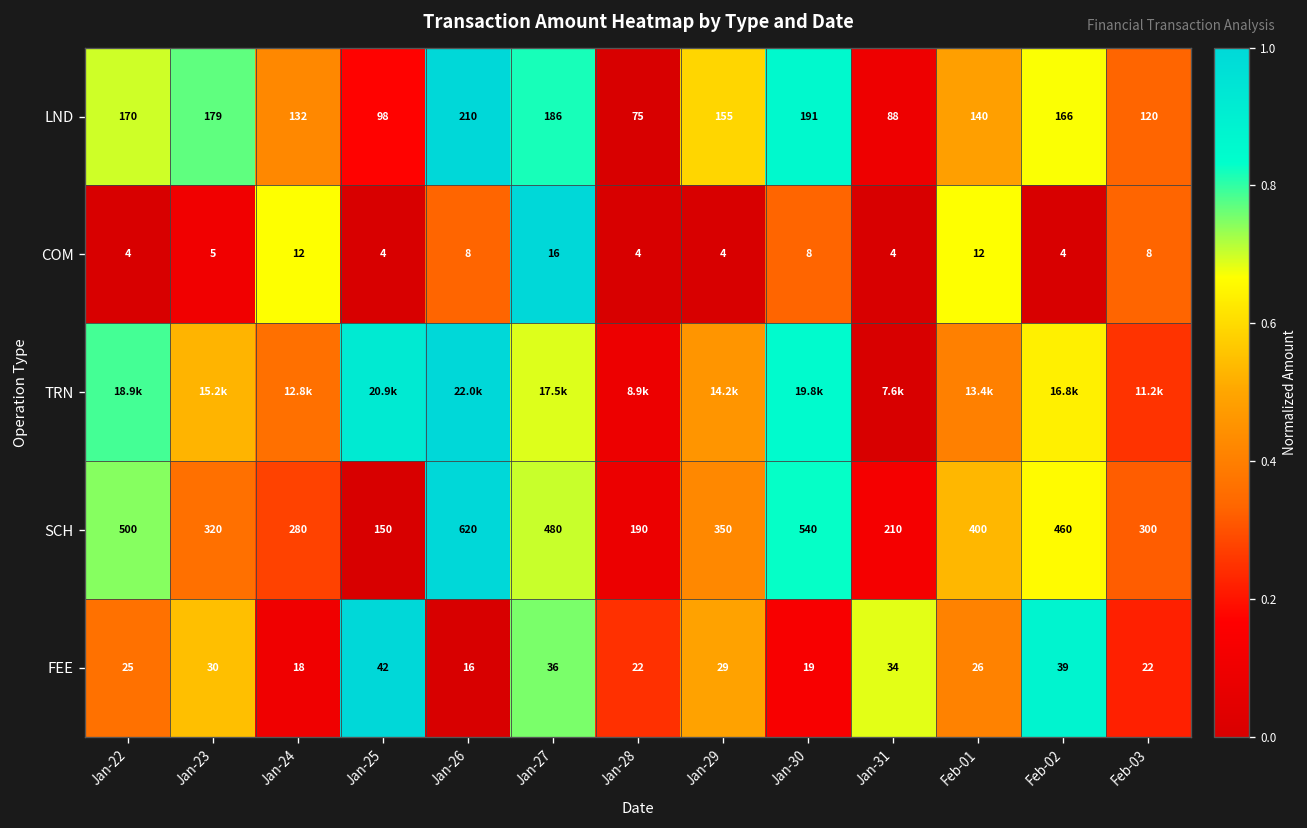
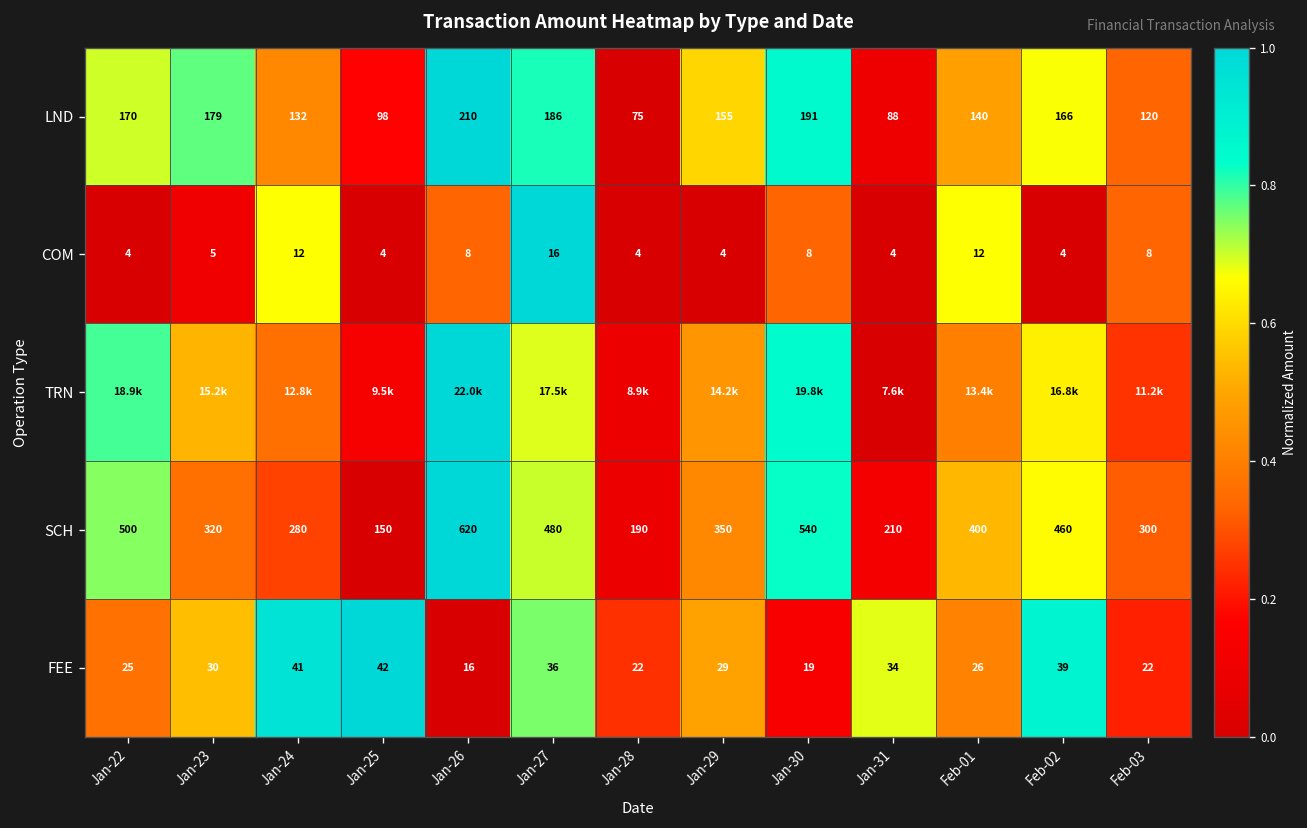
TRN, Jan-25: 20.9k -> 9.5k
FEE, Jan-24: 18 -> 41
